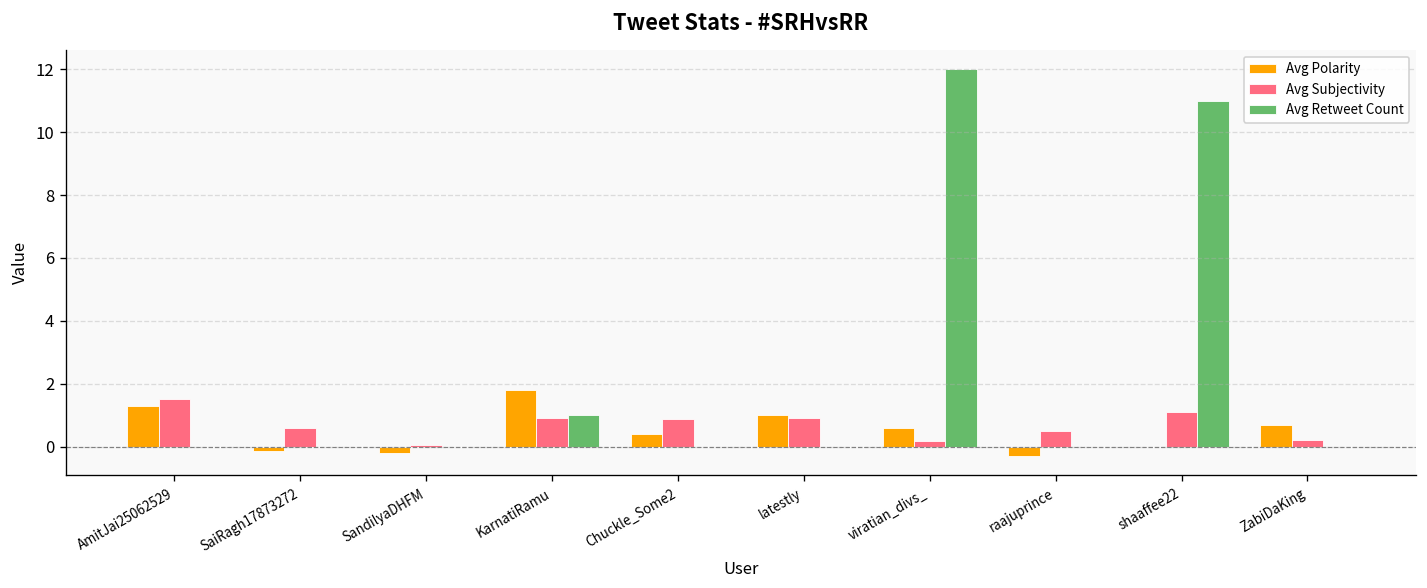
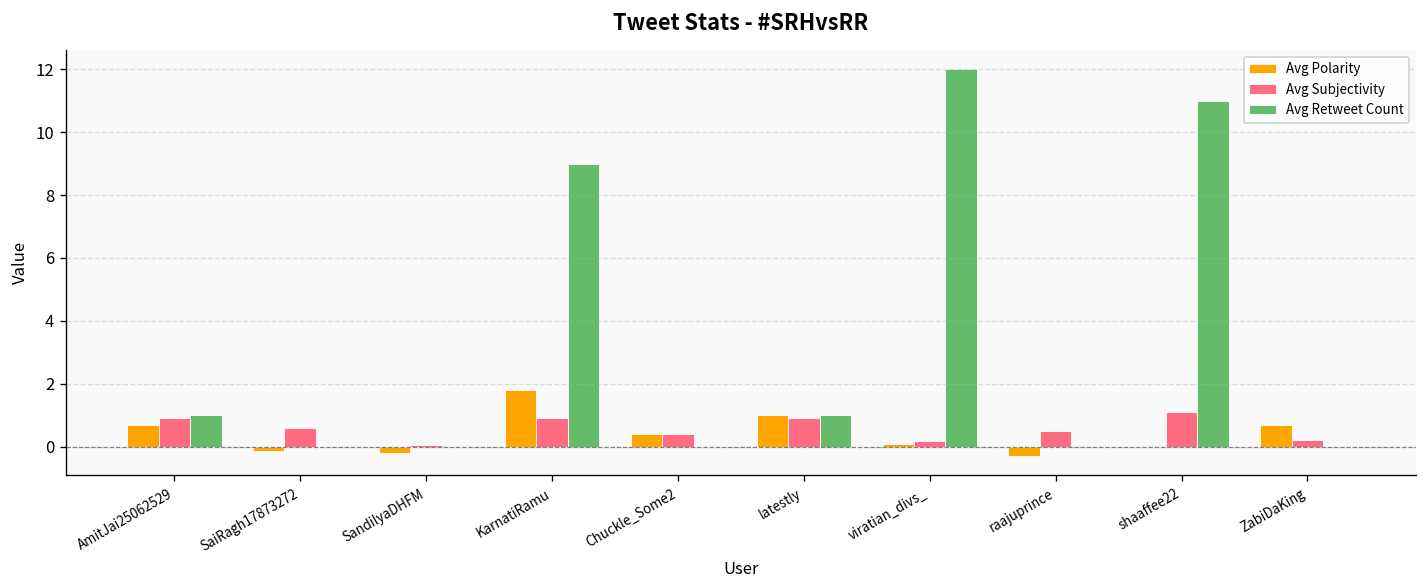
Avg Polarity, AmitJai25062529: 1.3 -> 0.7
Avg Subjectivity, AmitJai25062529: 1.5 -> 0.9
Avg Retweet Count, AmitJai25062529: 0 -> 1
Avg Retweet Count, KarnatiRamu: 1 -> 9
Avg Subjectivity, Chuckle_Some2: 0.9 -> 0.4
Avg Retweet Count, latestly: 0 -> 1
Avg Polarity, viratian_divs_: 0.6 -> 0.1
